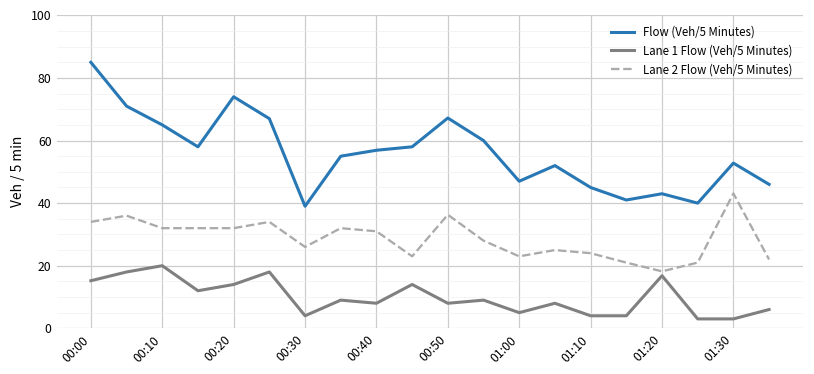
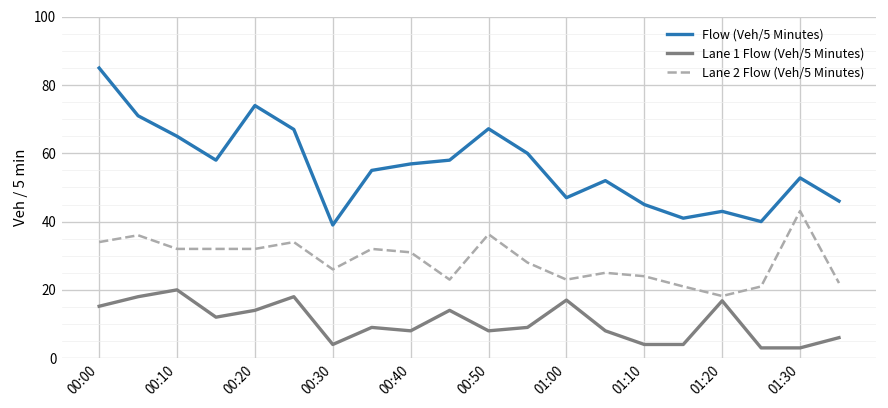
Lane 1 Flow (Veh/5 Minutes), 01:00: 5 -> 17
